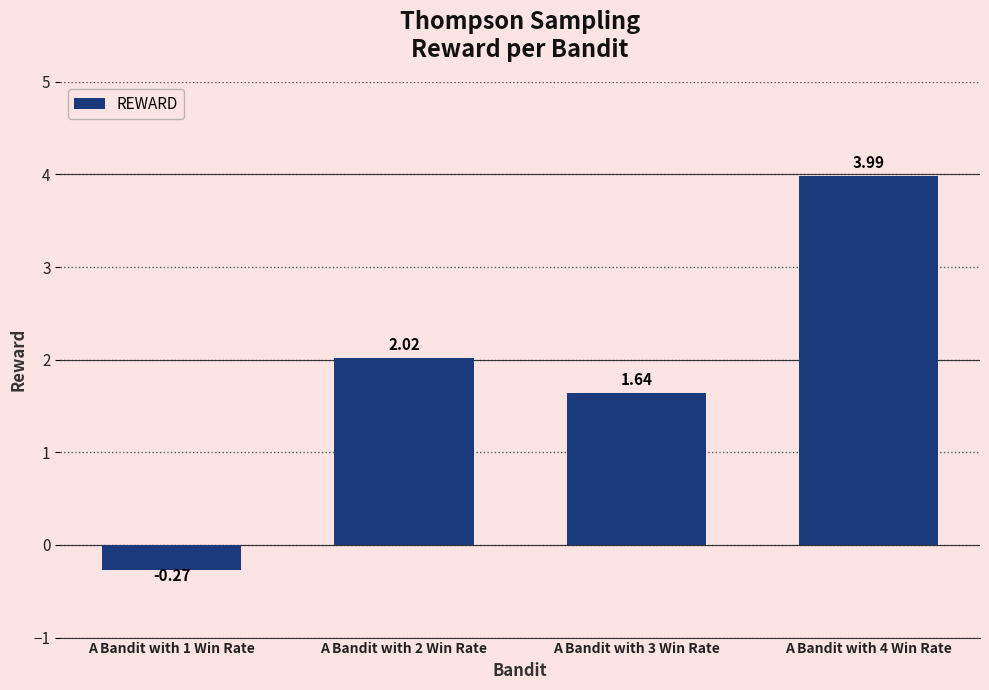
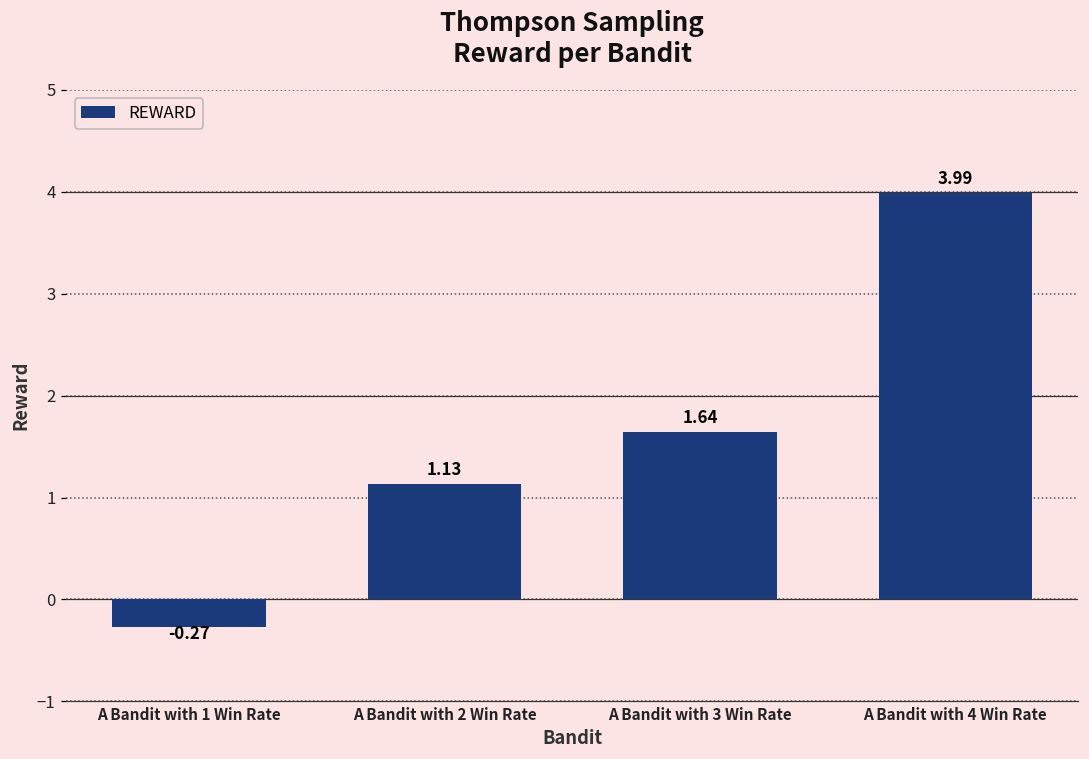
A Bandit with 2 Win Rate: 2.02 -> 1.13
